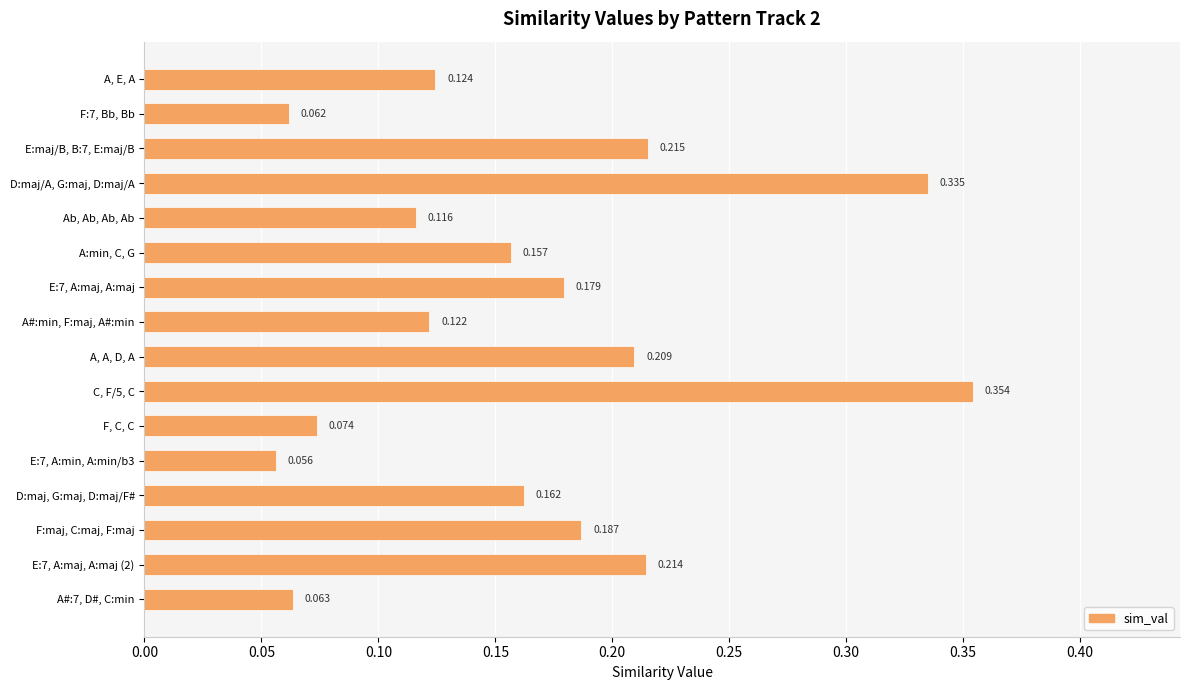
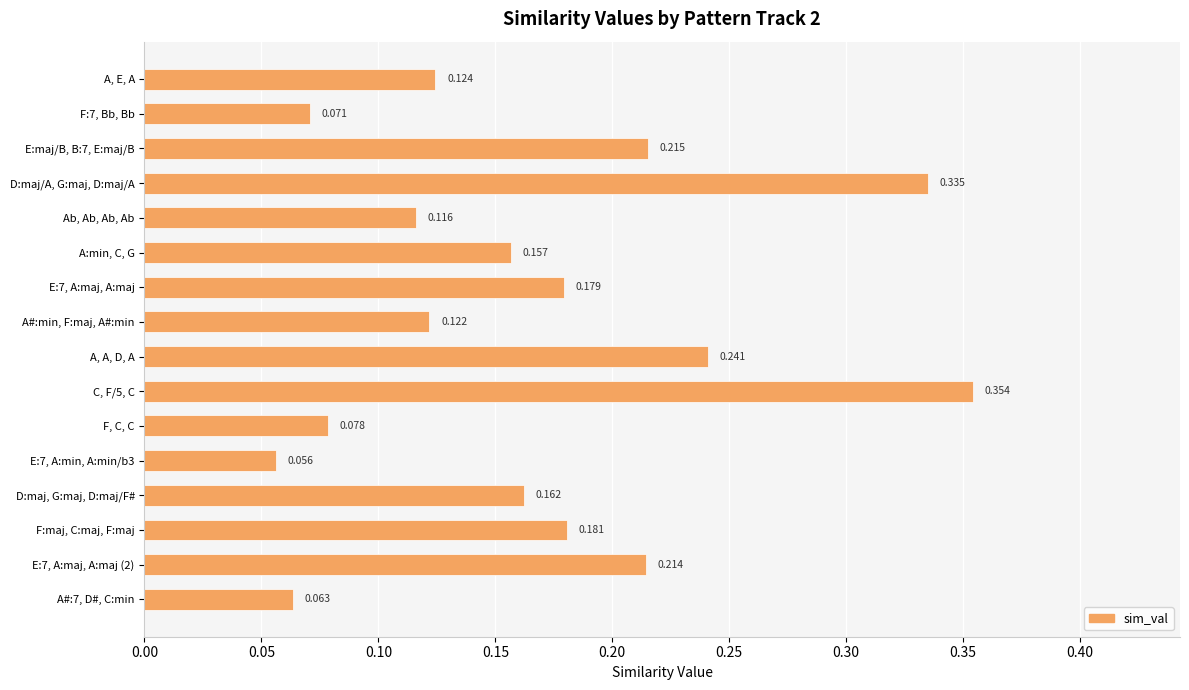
F:7, Bb, Bb: 0.062 -> 0.071
A, A, D, A: 0.209 -> 0.241
F, C, C: 0.074 -> 0.078
F:maj, C:maj, F:maj: 0.187 -> 0.181
